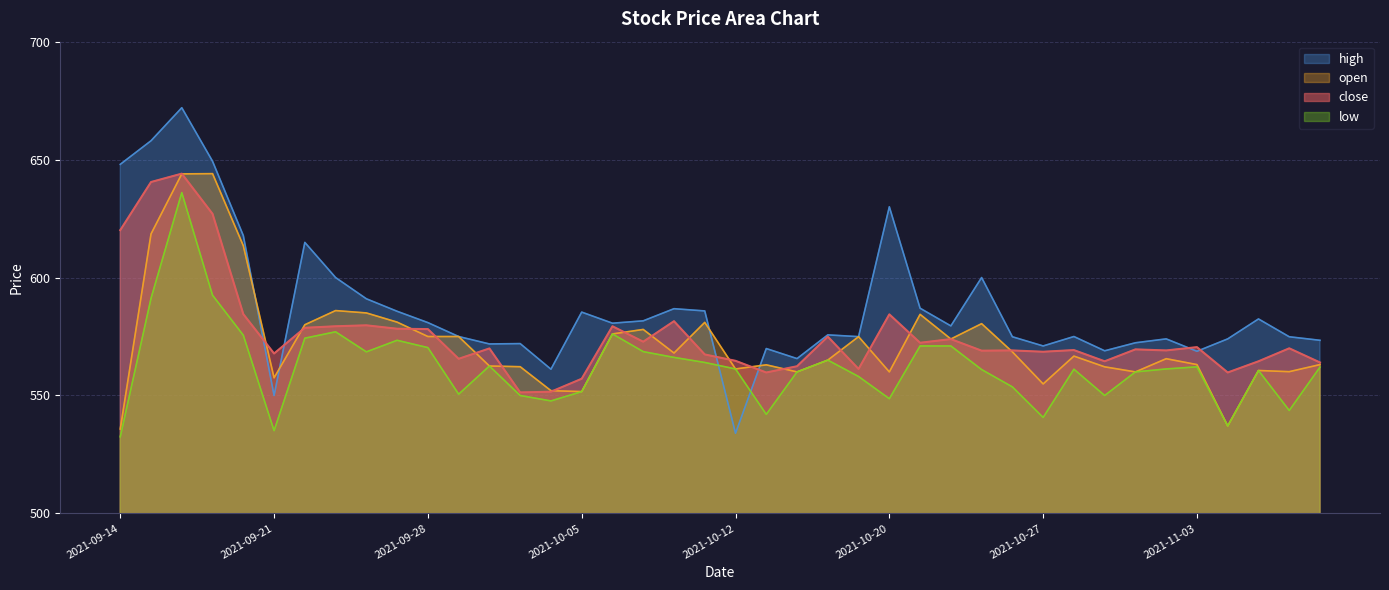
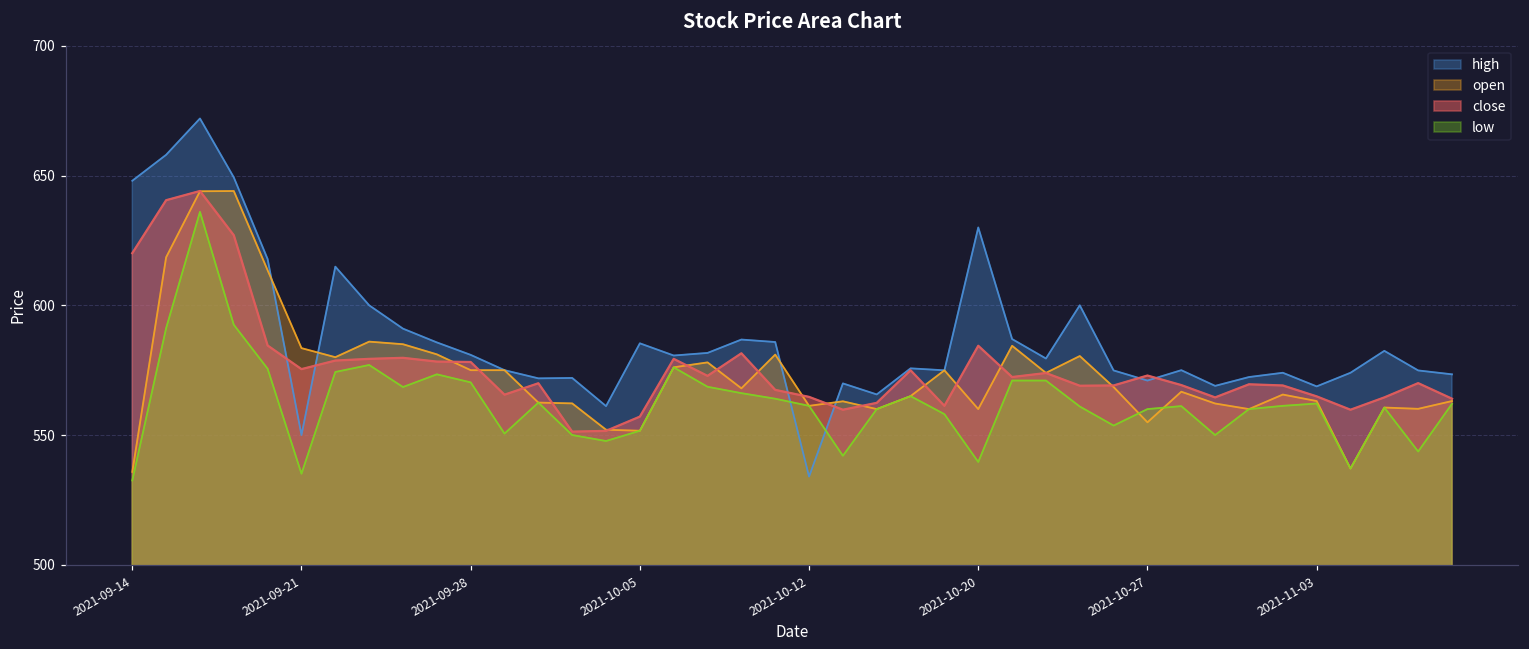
open, 2021-09-21: 558 -> 584
close, 2021-09-21: 568 -> 575
low, 2021-10-20: 549 -> 540
close, 2021-10-27: 569 -> 573
low, 2021-10-27: 541 -> 560
close, 2021-11-03: 571 -> 565
